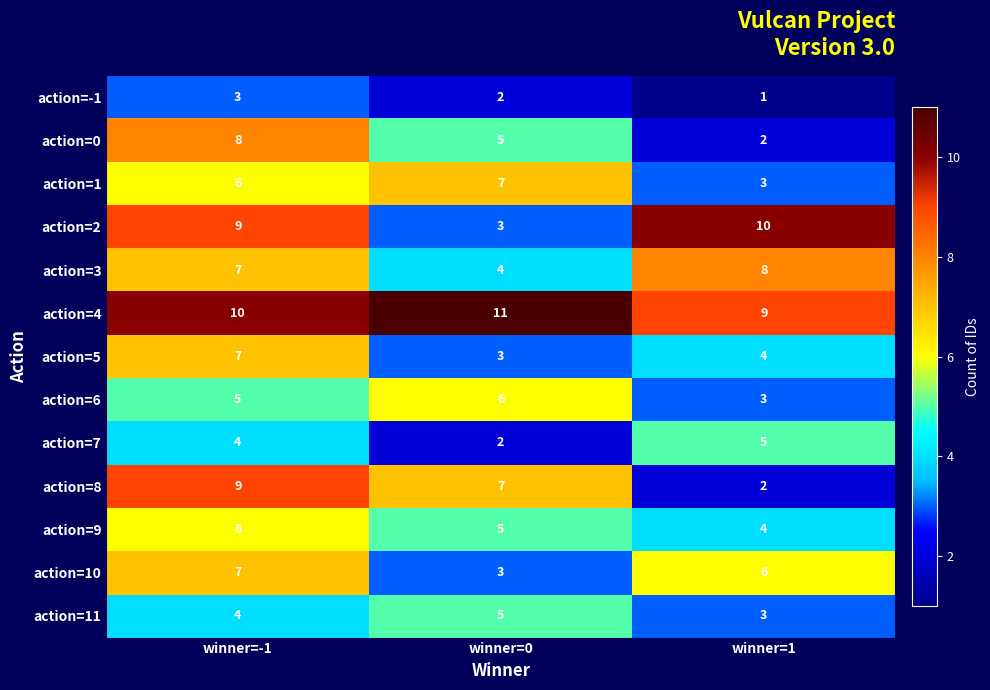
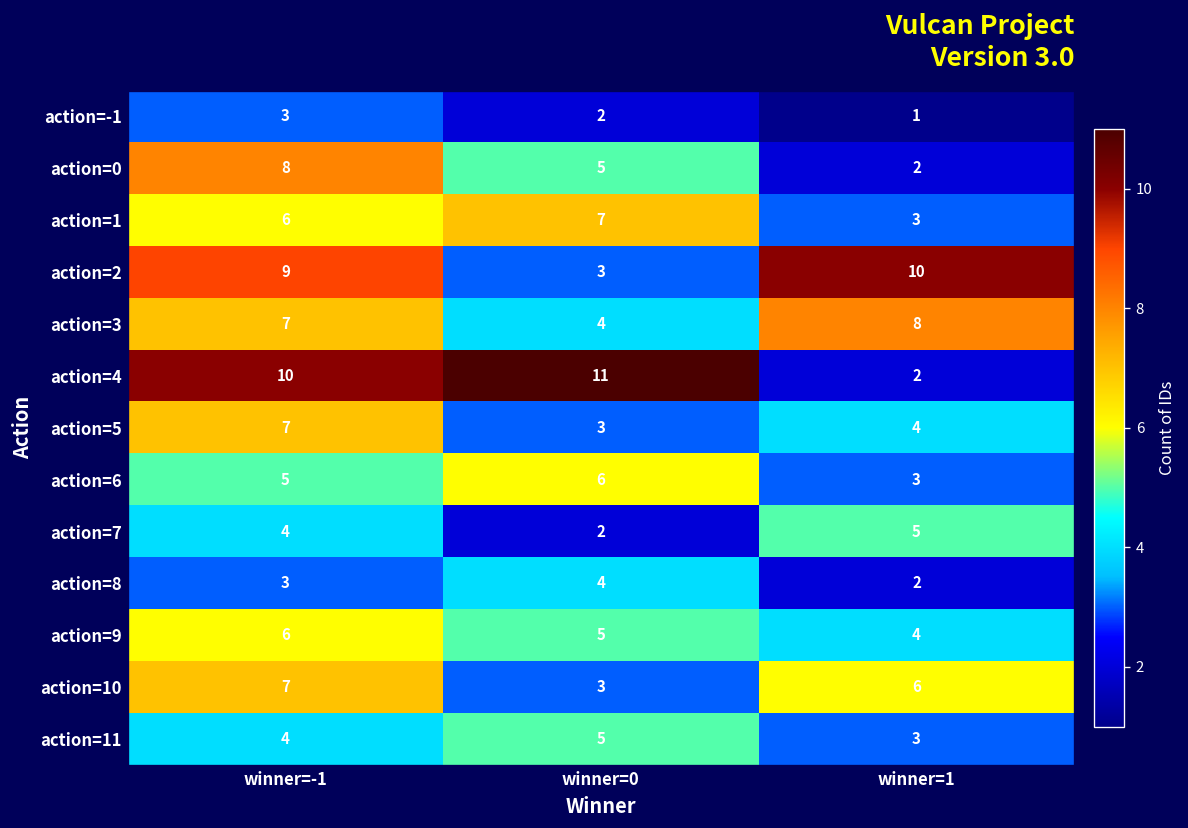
action=4, winner=1: 9 -> 2
action=8, winner=-1: 9 -> 3
action=8, winner=0: 7 -> 4
